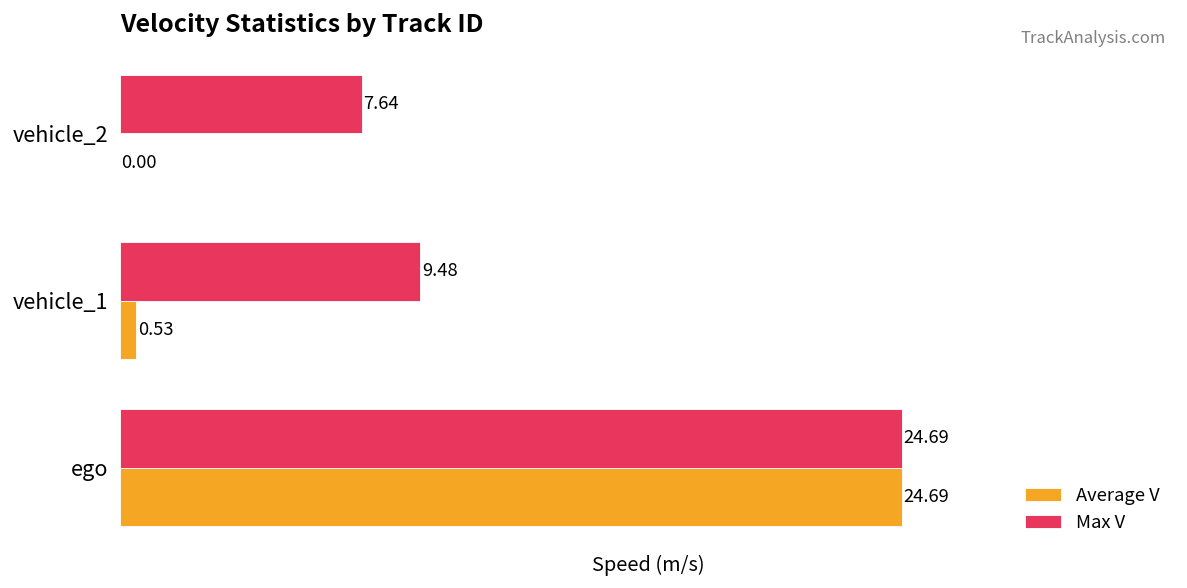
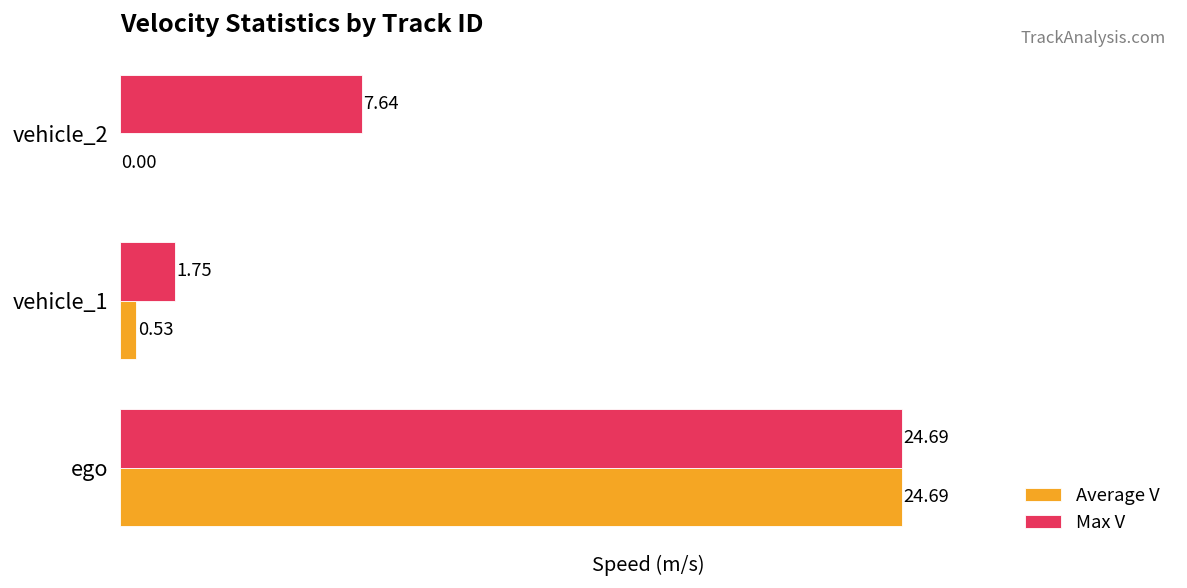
Max V, vehicle_1: 9.48 -> 1.75
